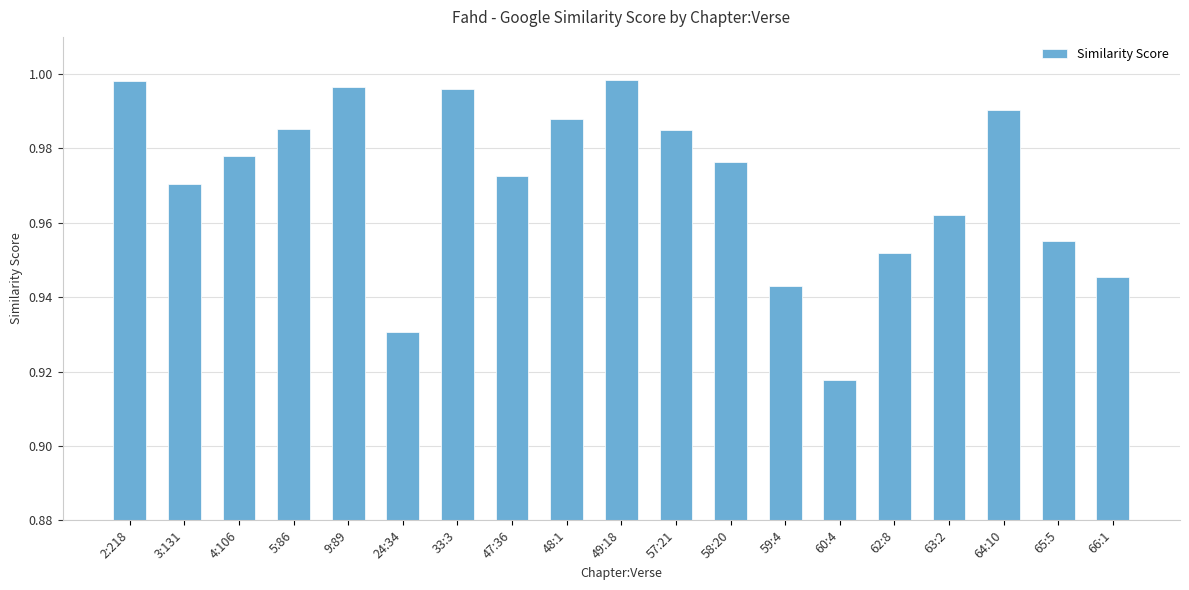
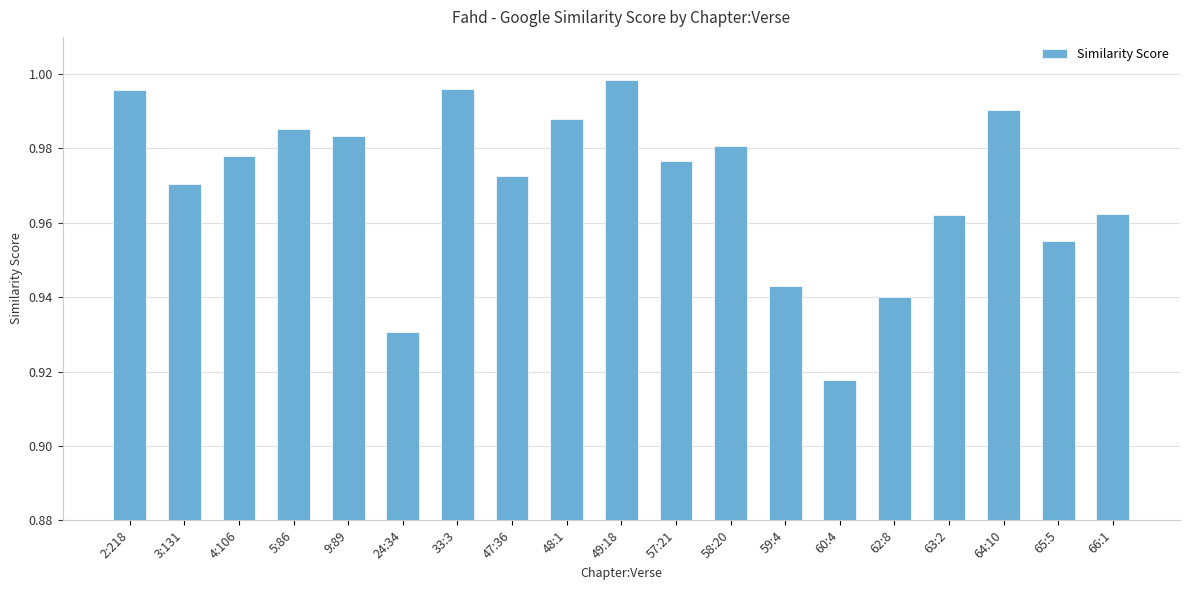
2:218: 0.998 -> 0.996
9:89: 0.996 -> 0.983
57:21: 0.985 -> 0.977
58:20: 0.976 -> 0.981
62:8: 0.952 -> 0.940
66:1: 0.945 -> 0.962
